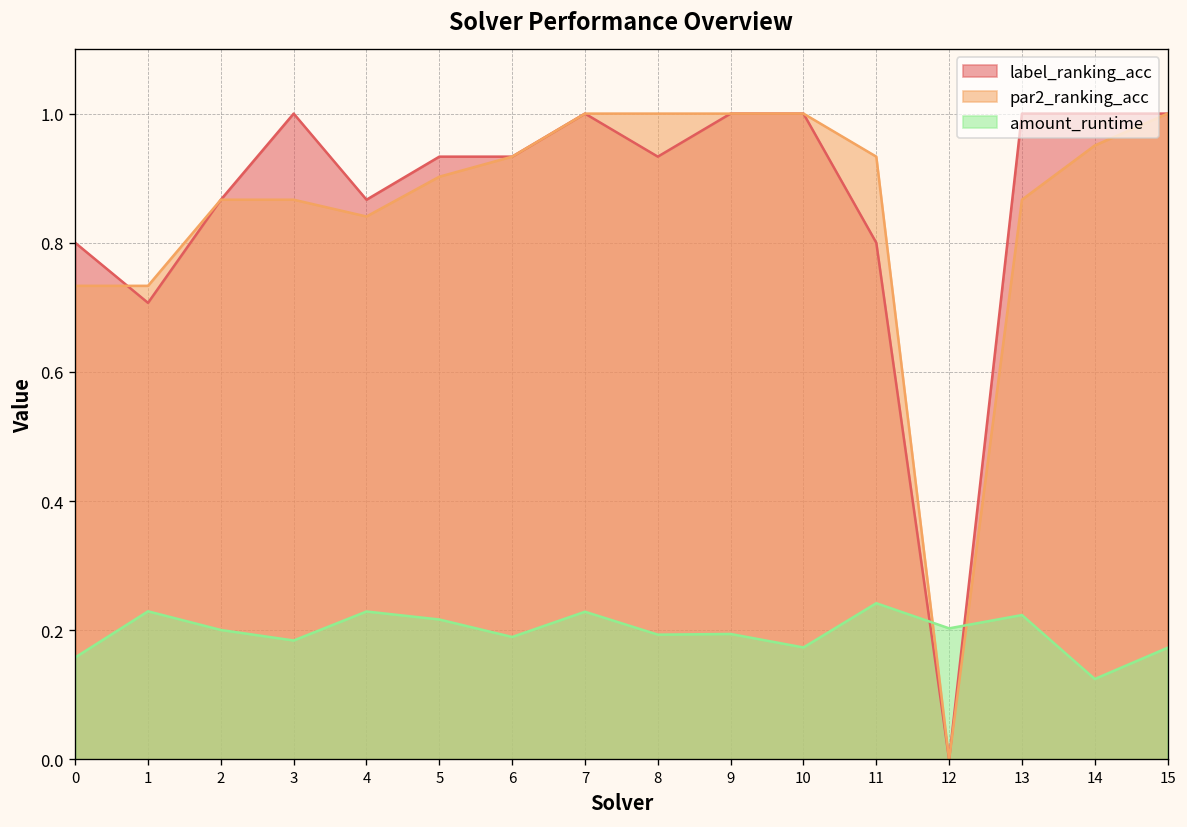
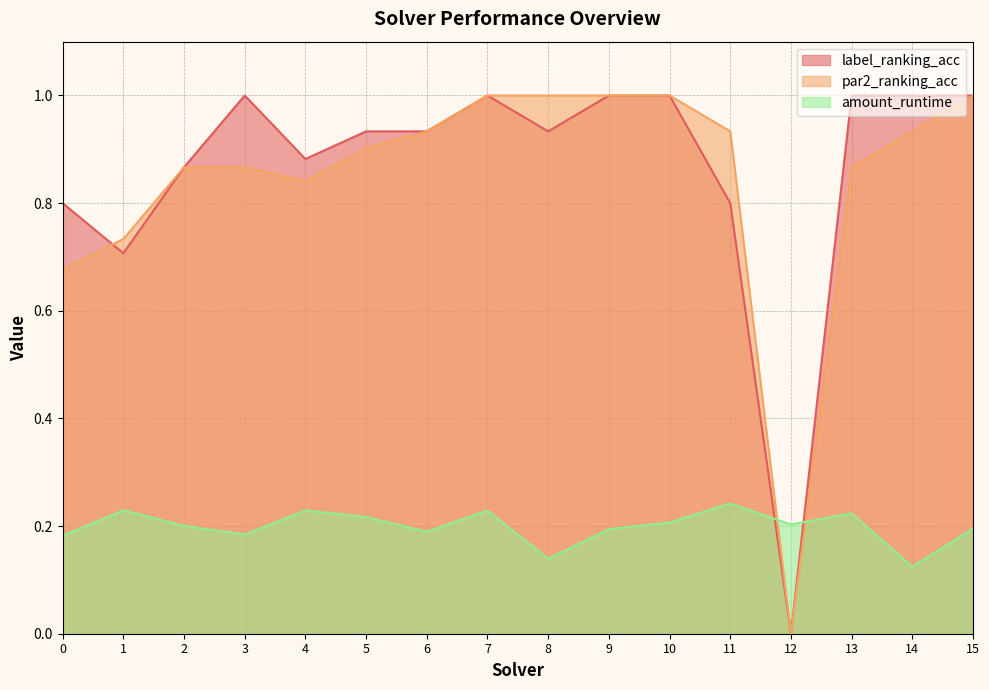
par2_ranking_acc, 0: 0.73 -> 0.68
amount_runtime, 0: 0.16 -> 0.18
label_ranking_acc, 4: 0.87 -> 0.88
amount_runtime, 8: 0.19 -> 0.14
amount_runtime, 10: 0.17 -> 0.21
par2_ranking_acc, 14: 0.95 -> 0.93
amount_runtime, 15: 0.17 -> 0.20
